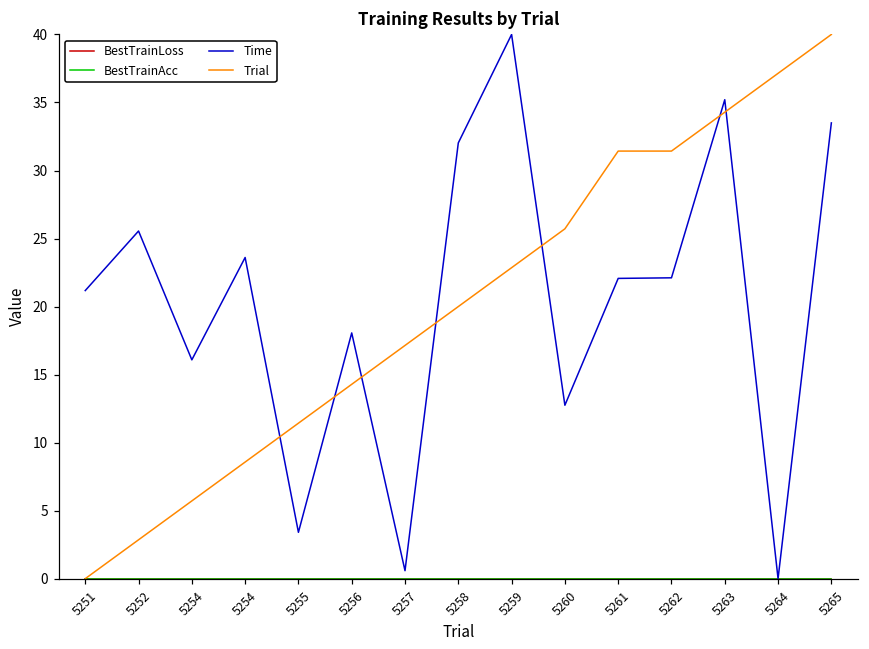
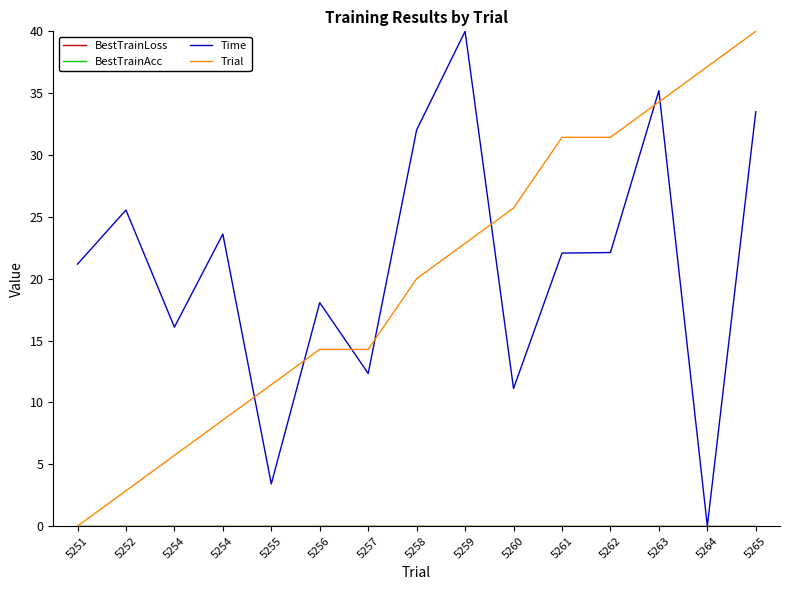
Time, 5257: 0.6 -> 12.3
Trial, 5257: 17.1 -> 14.3
Time, 5260: 12.7 -> 11.1
